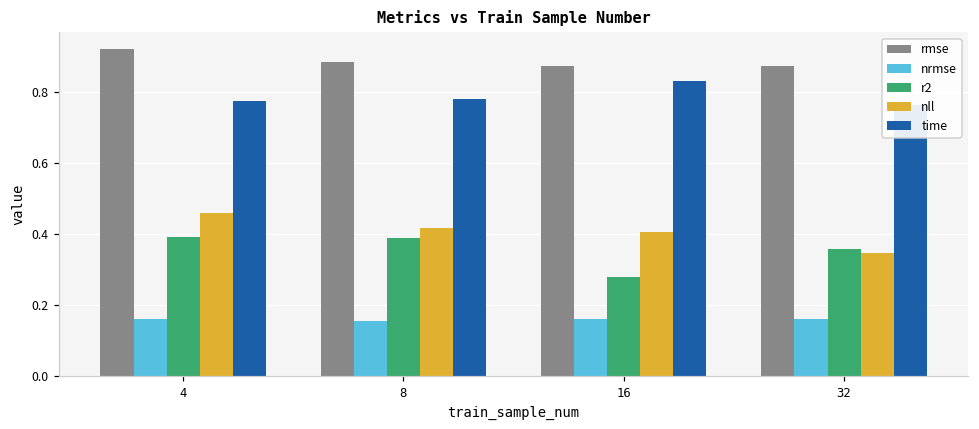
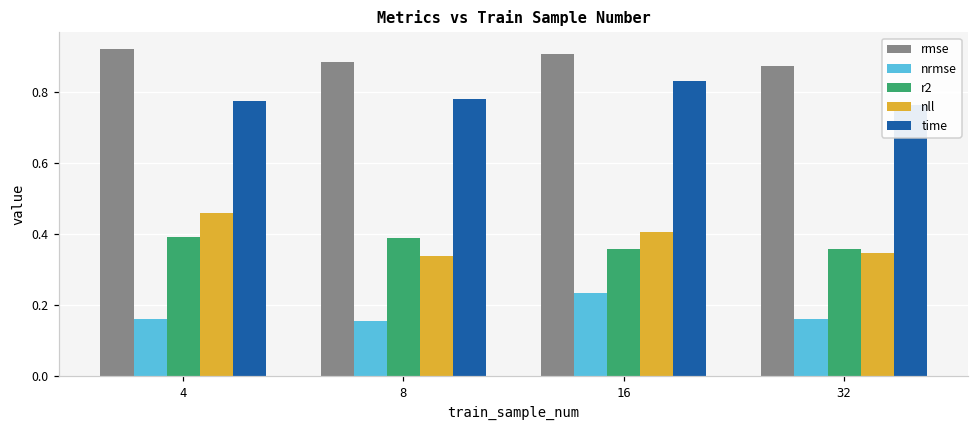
nll, 8: 0.42 -> 0.34
rmse, 16: 0.88 -> 0.91
nrmse, 16: 0.16 -> 0.24
r2, 16: 0.28 -> 0.36
